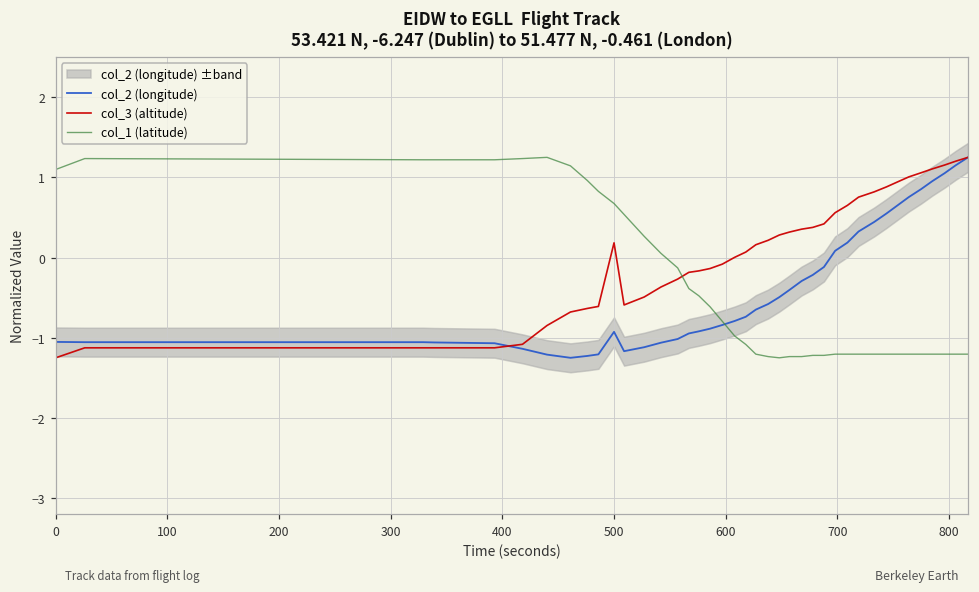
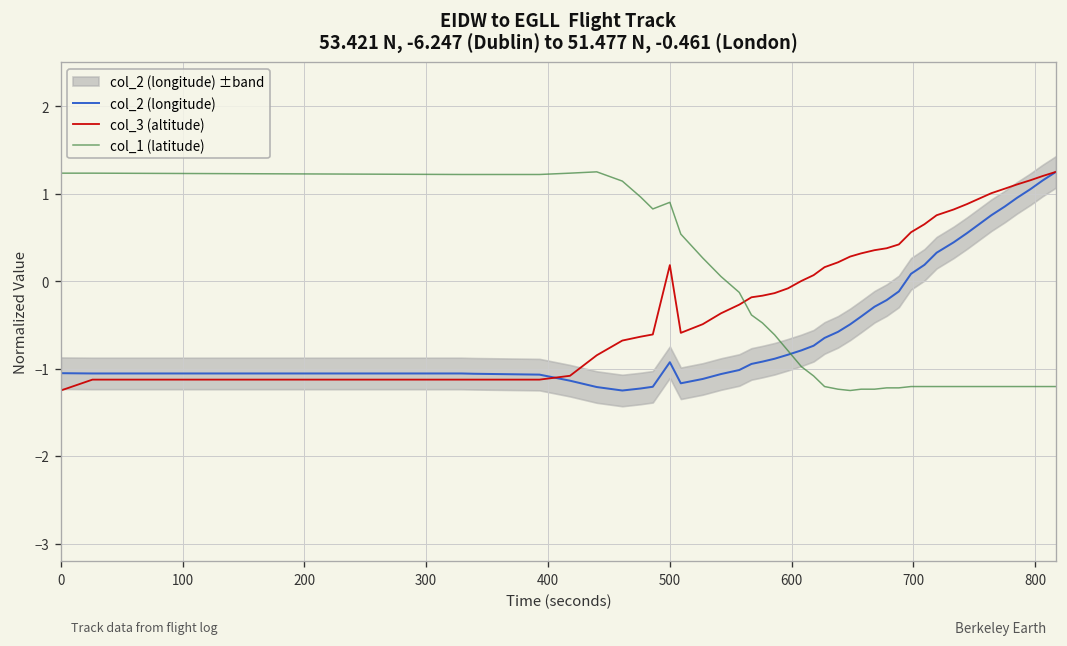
col_1 (latitude), 0: 1.1 -> 1.2
col_1 (latitude), 500: 0.7 -> 0.9
